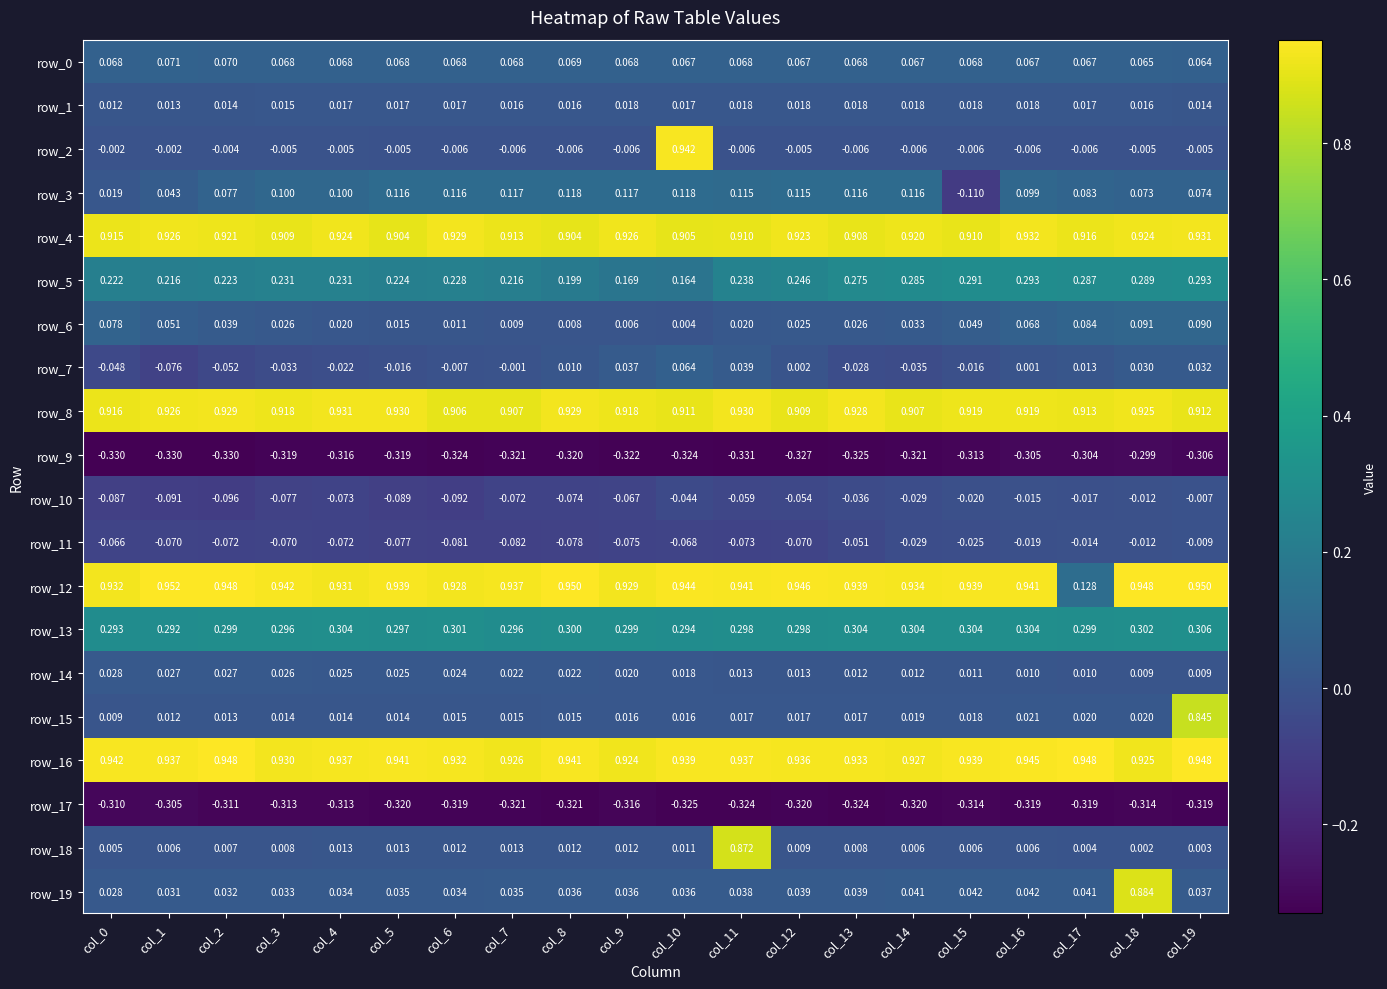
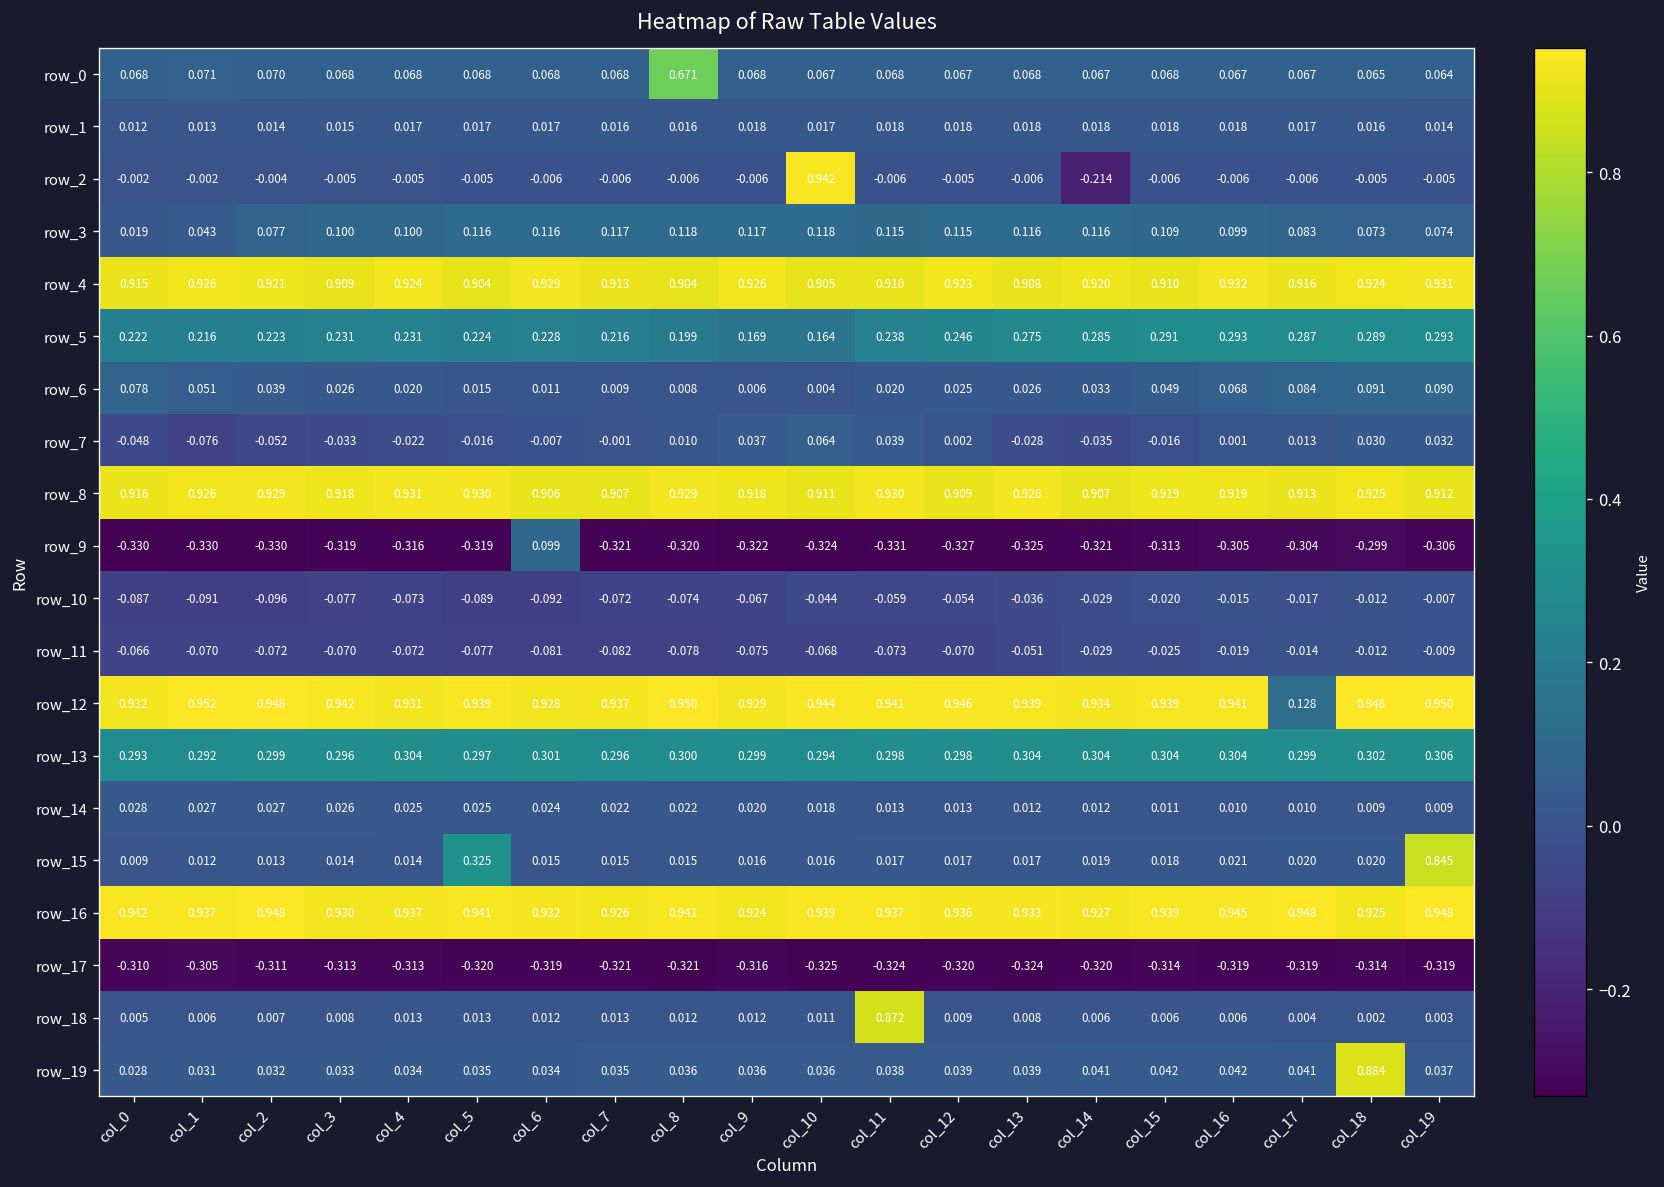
row_0, col_8: 0.069 -> 0.671
row_2, col_14: -0.006 -> -0.214
row_3, col_15: -0.110 -> 0.109
row_9, col_6: -0.324 -> 0.099
row_15, col_5: 0.014 -> 0.325
